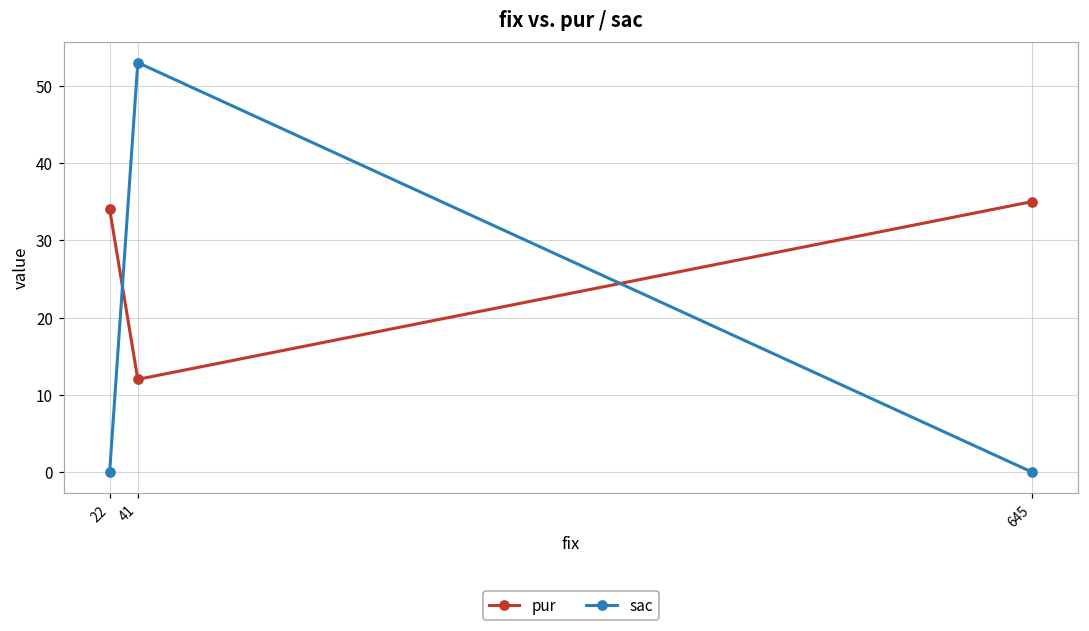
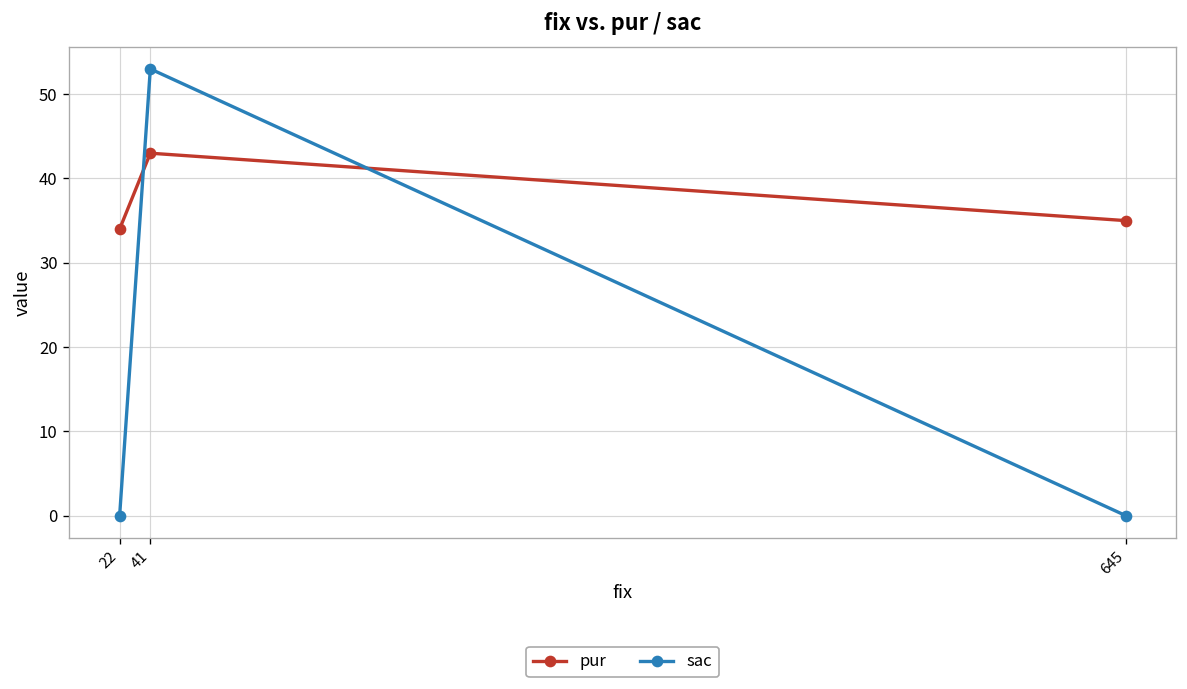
pur, 41: 12 -> 43
